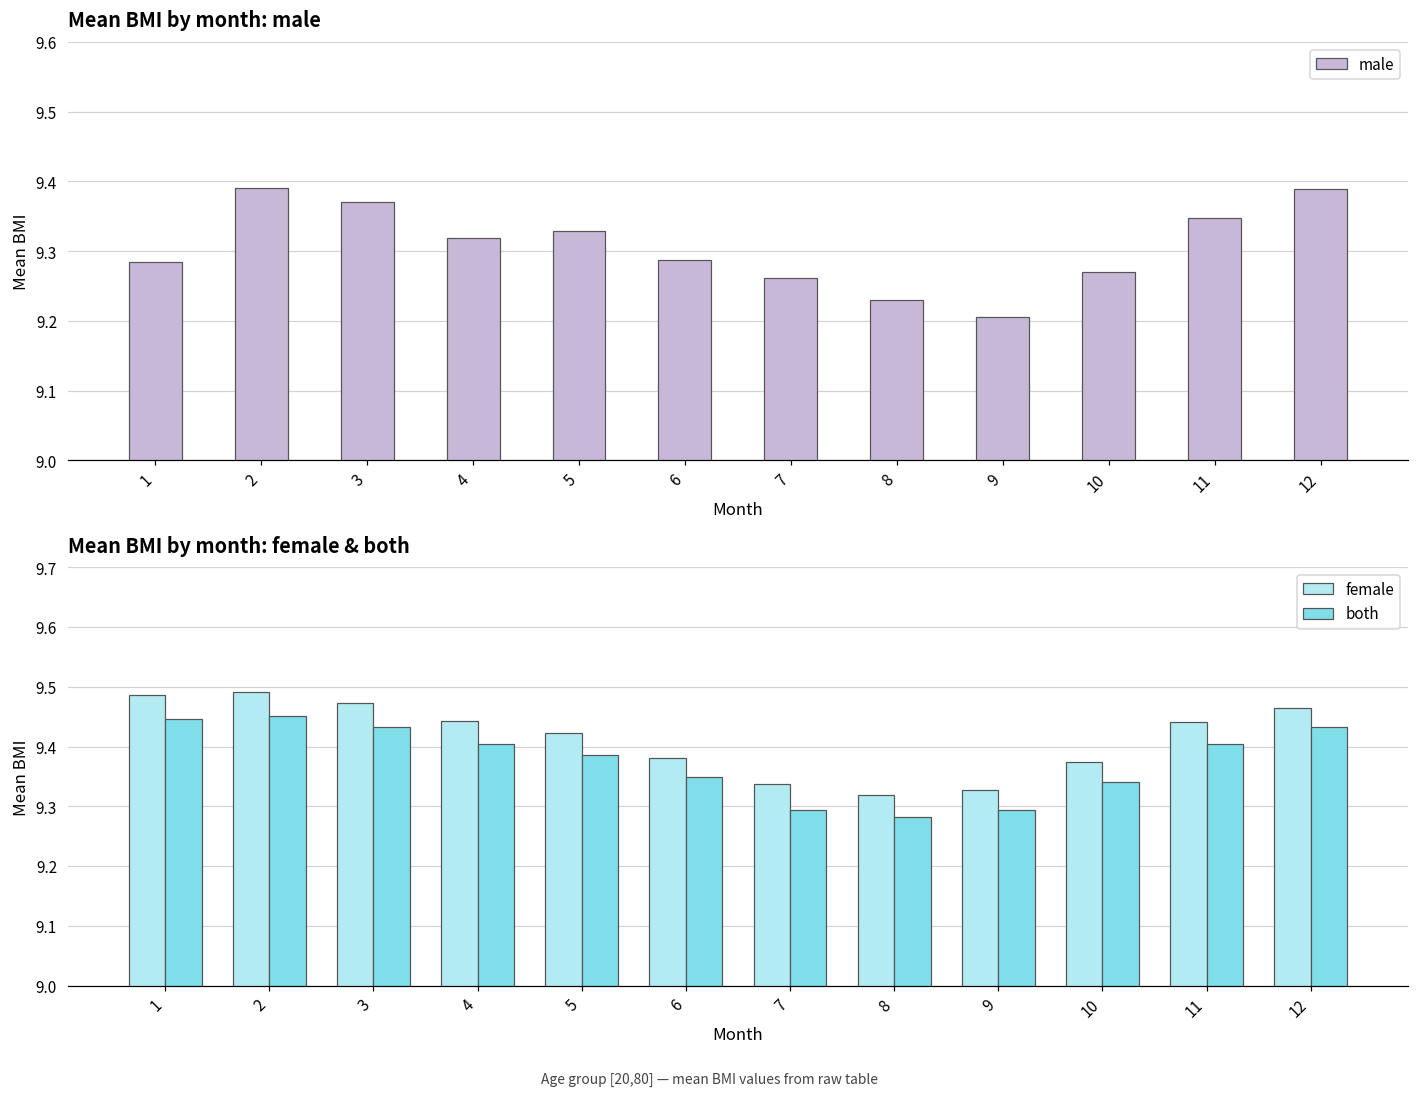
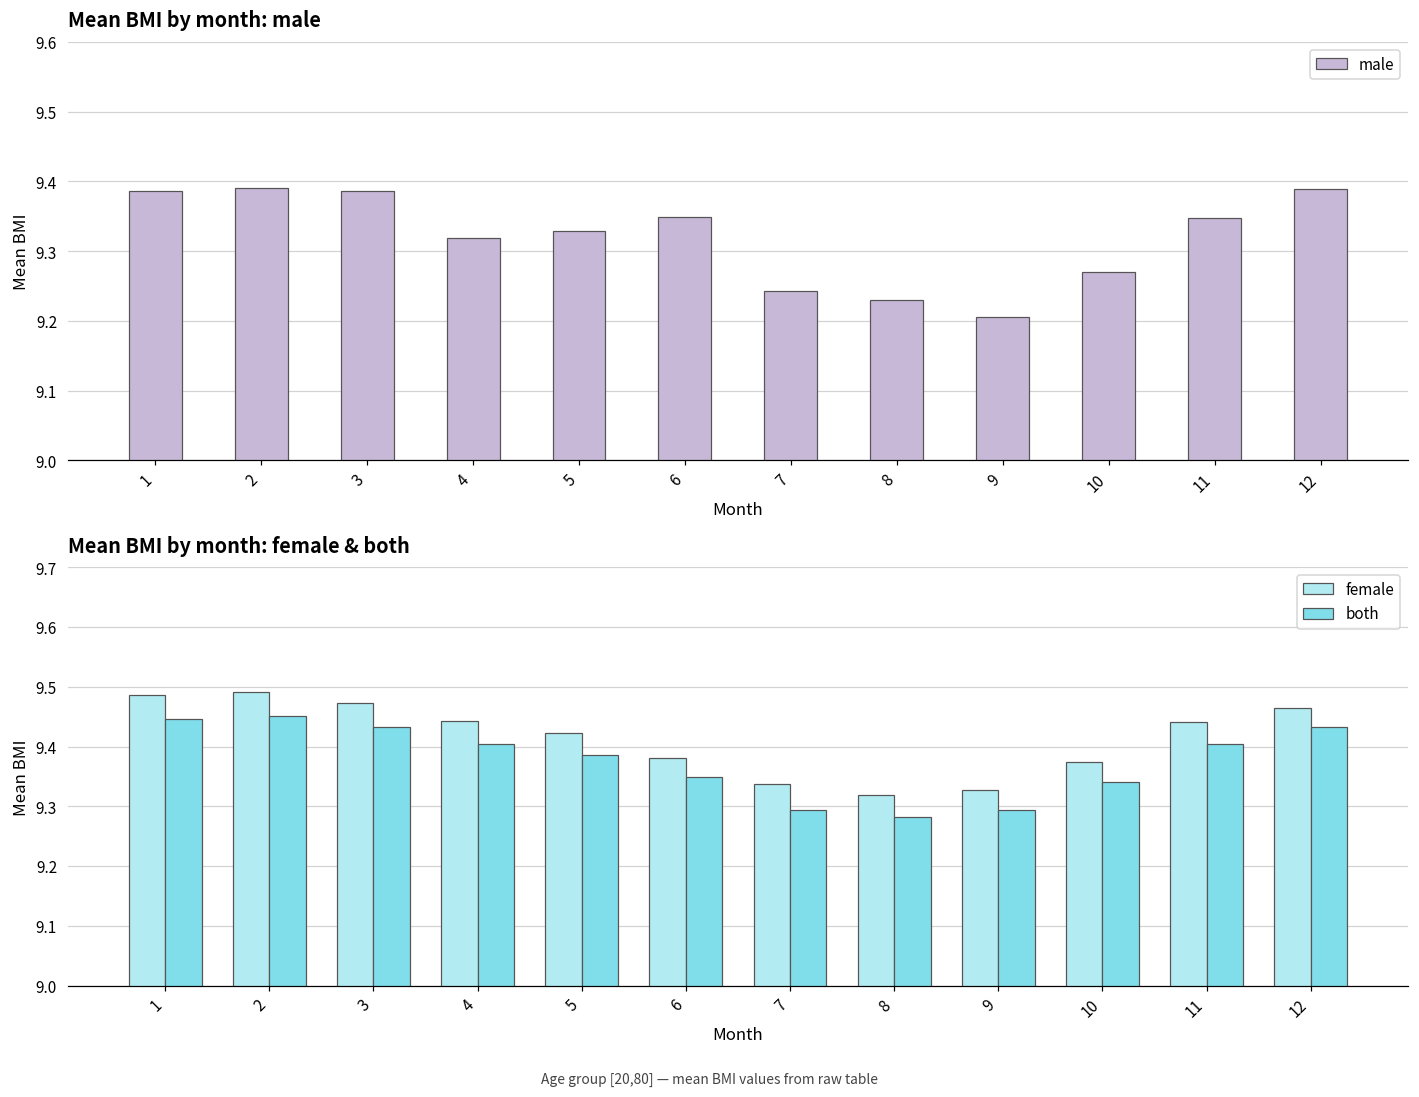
Mean BMI by month: male, 1: 9.28 -> 9.39
Mean BMI by month: male, 3: 9.37 -> 9.39
Mean BMI by month: male, 6: 9.29 -> 9.35
Mean BMI by month: male, 7: 9.26 -> 9.24
